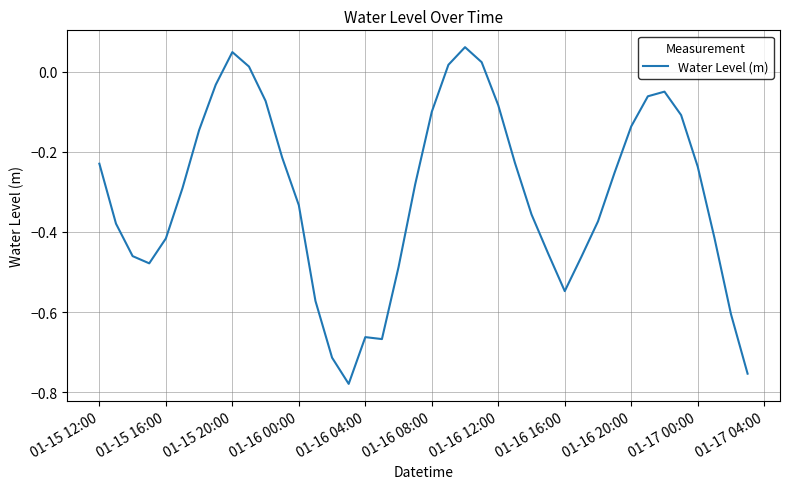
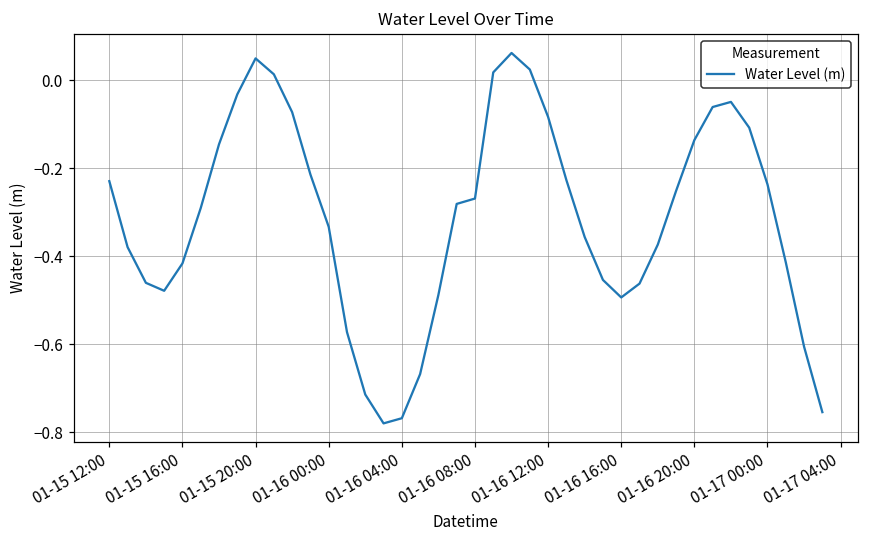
01-16 04:00: -0.66 -> -0.77
01-16 08:00: -0.10 -> -0.27
01-16 16:00: -0.55 -> -0.49
